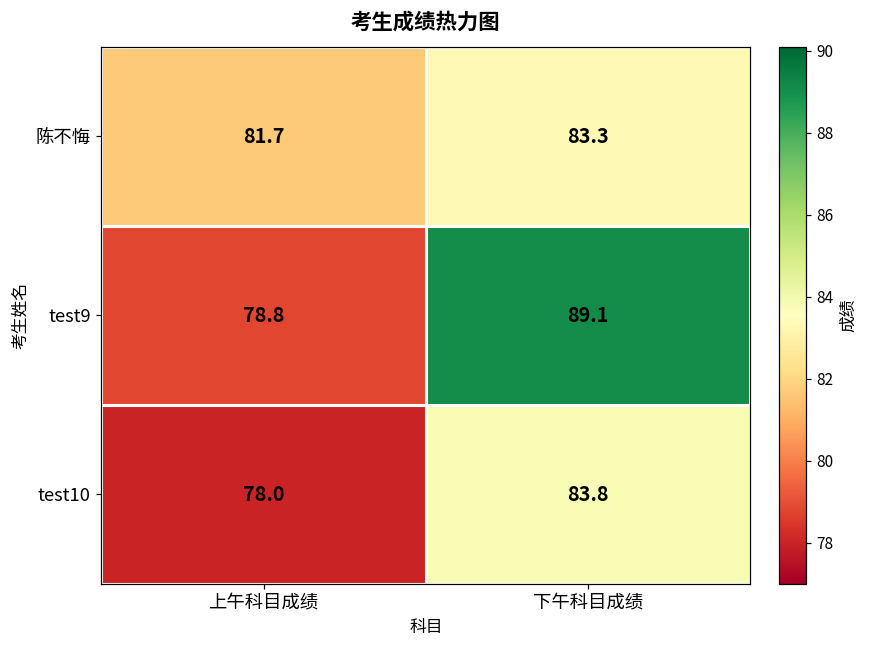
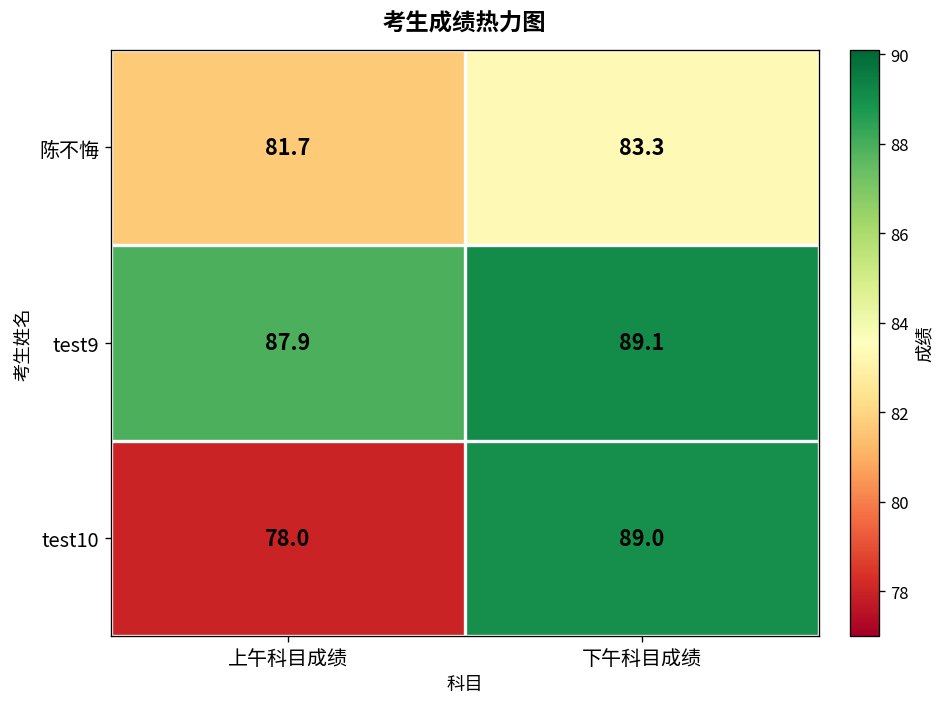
test9, 上午科目成绩: 78.8 -> 87.9
test10, 下午科目成绩: 83.8 -> 89.0
